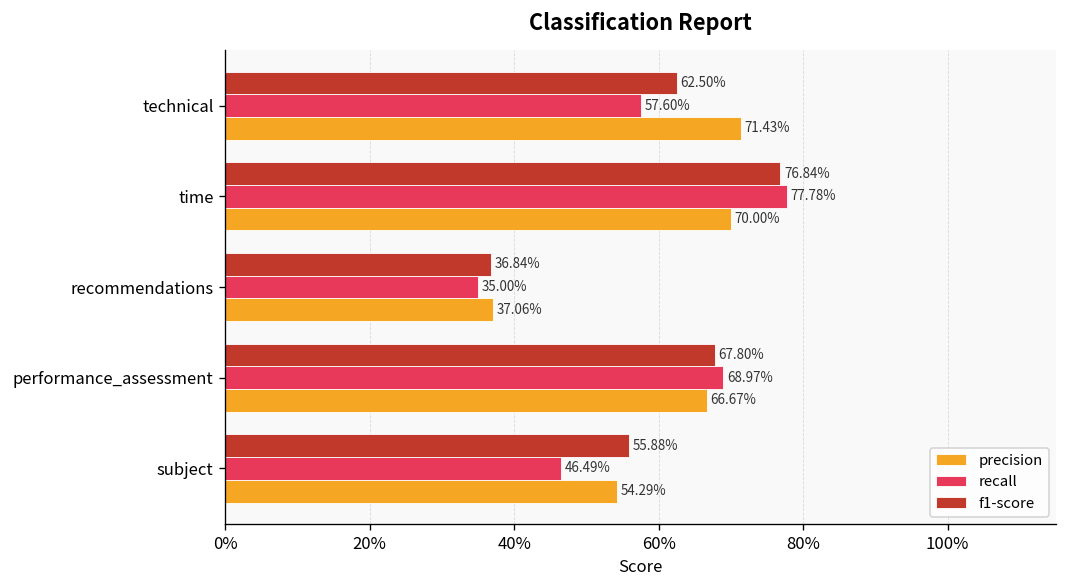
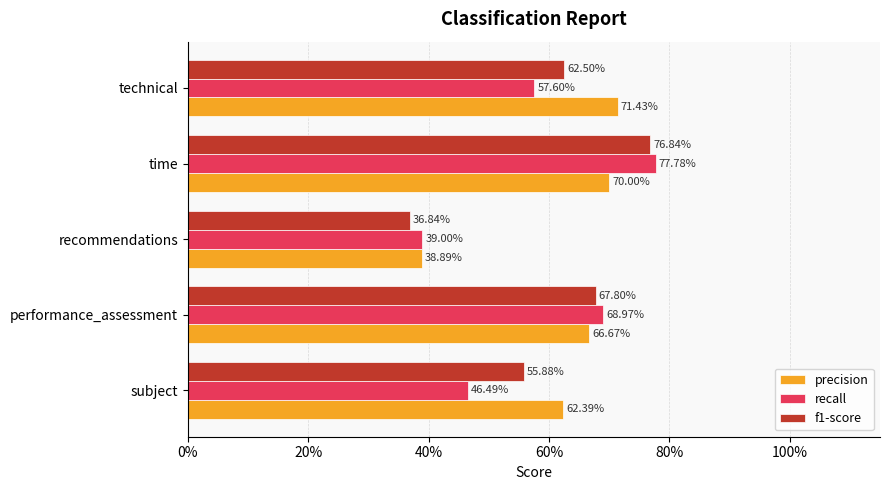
recall, recommendations: 35.00% -> 39.00%
precision, recommendations: 37.06% -> 38.89%
precision, subject: 54.29% -> 62.39%
